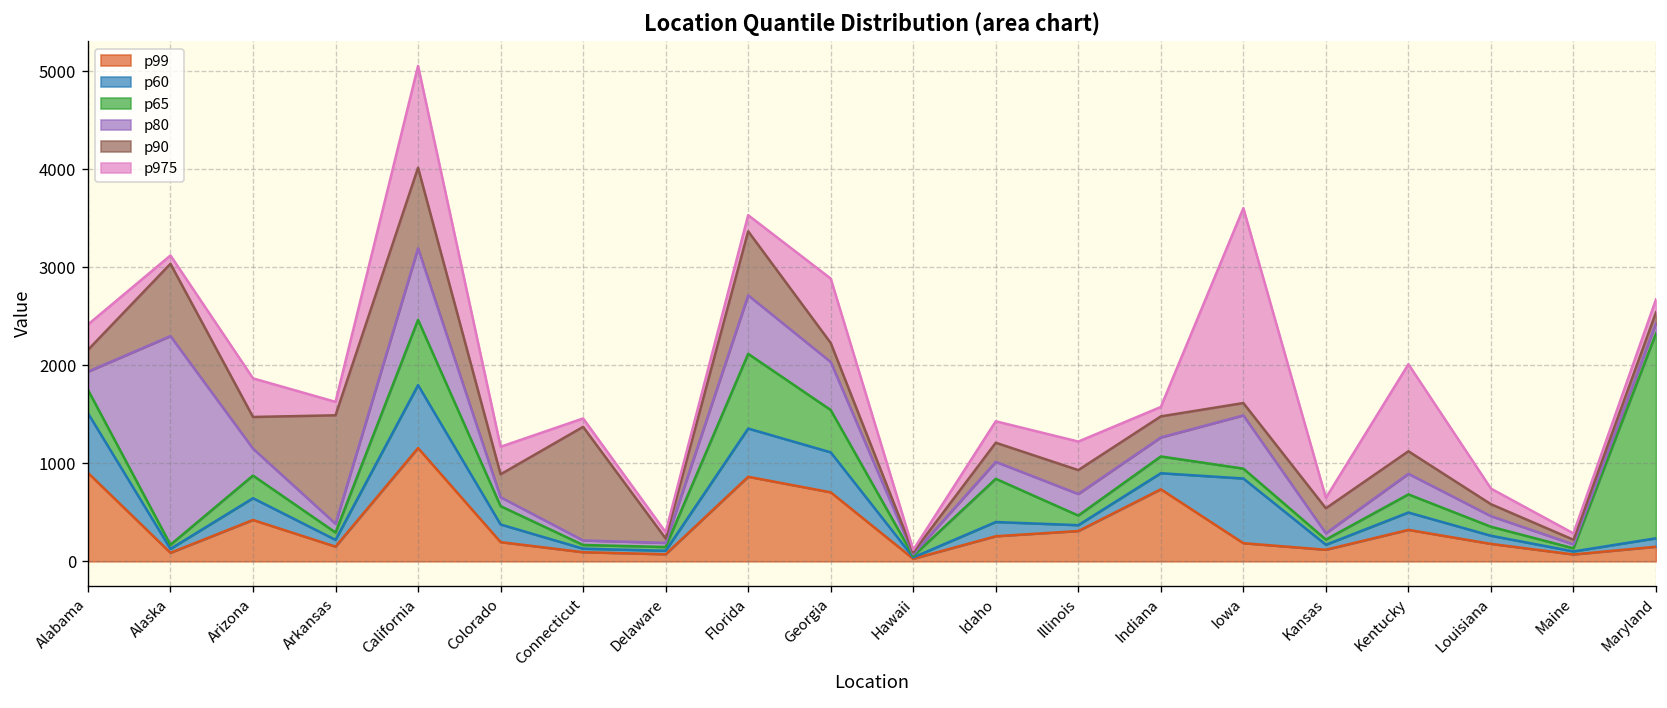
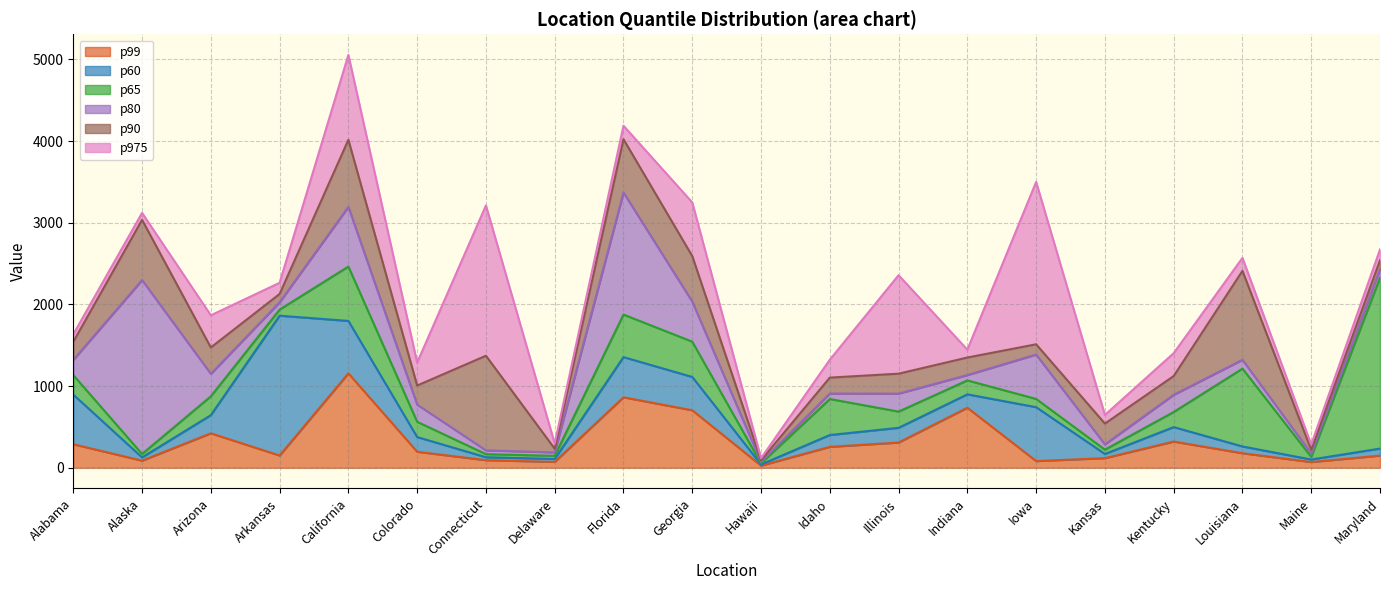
p99, Alabama: 900 -> 300
p975, Alabama: 300 -> 100
p60, Arkansas: 100 -> 1700
p90, Arkansas: 1100 -> 100
p80, Colorado: 100 -> 200
p975, Connecticut: 100 -> 1800
p65, Florida: 800 -> 500
p80, Florida: 600 -> 1500
p90, Georgia: 200 -> 600
p80, Idaho: 200 -> 100
p60, Illinois: 100 -> 200
p65, Illinois: 100 -> 200
p975, Illinois: 300 -> 1200
p80, Indiana: 200 -> 100
p99, Iowa: 200 -> 100
p975, Kentucky: 900 -> 300
p65, Louisiana: 100 -> 1000
p90, Louisiana: 100 -> 1100
